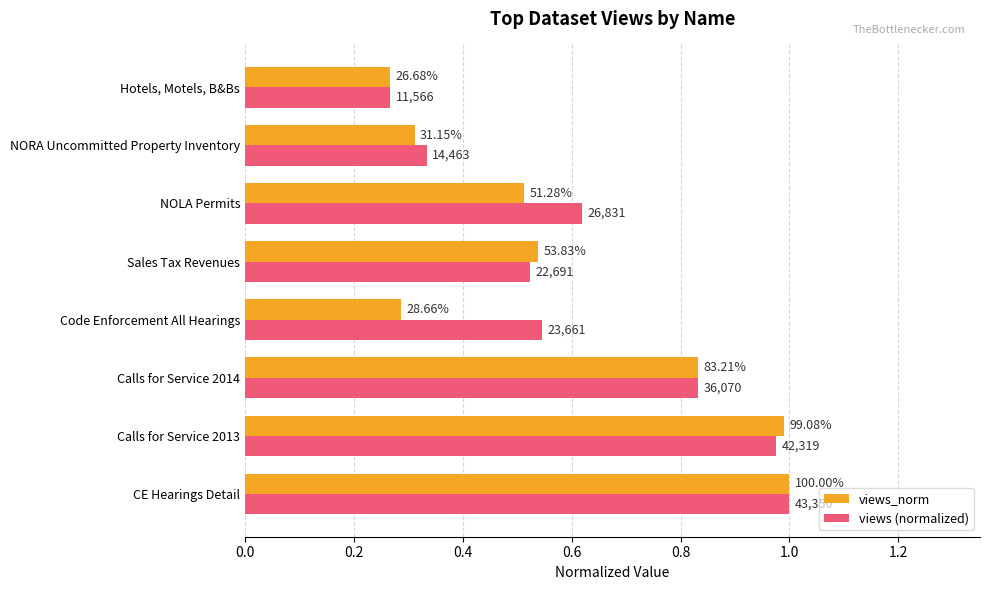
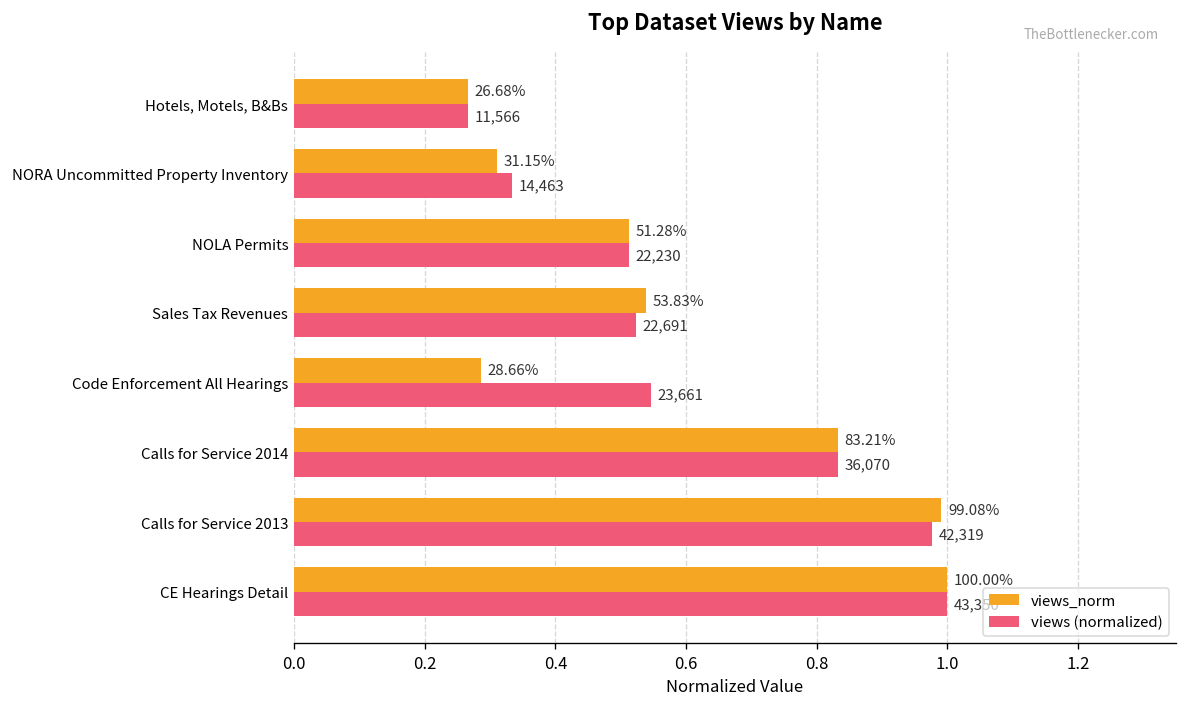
views (normalized), NOLA Permits: 26,831 -> 22,230
